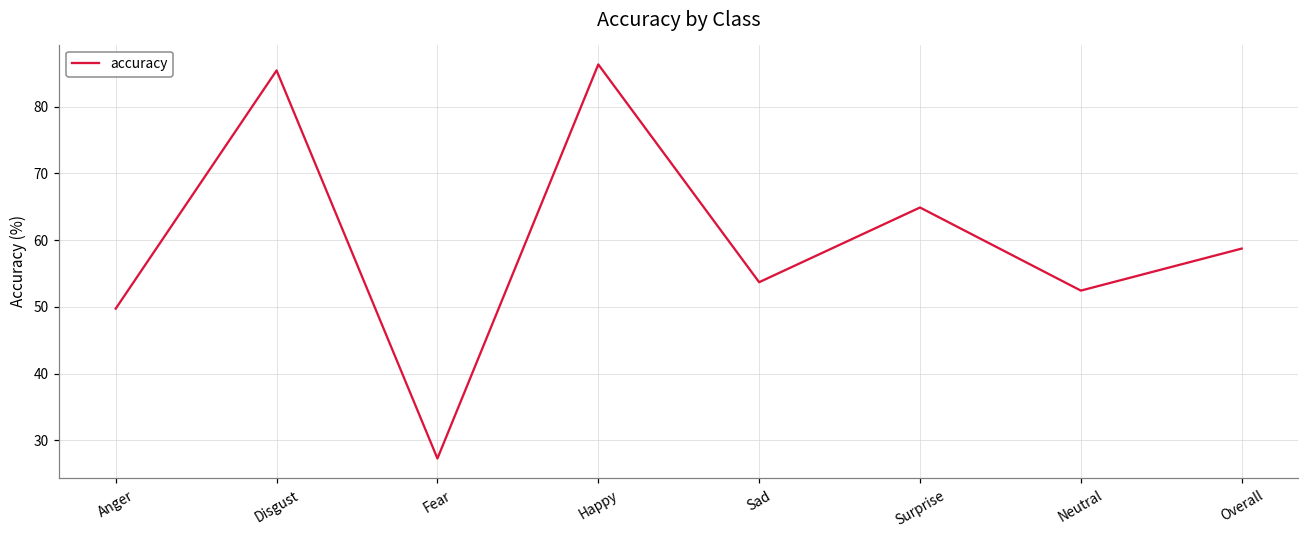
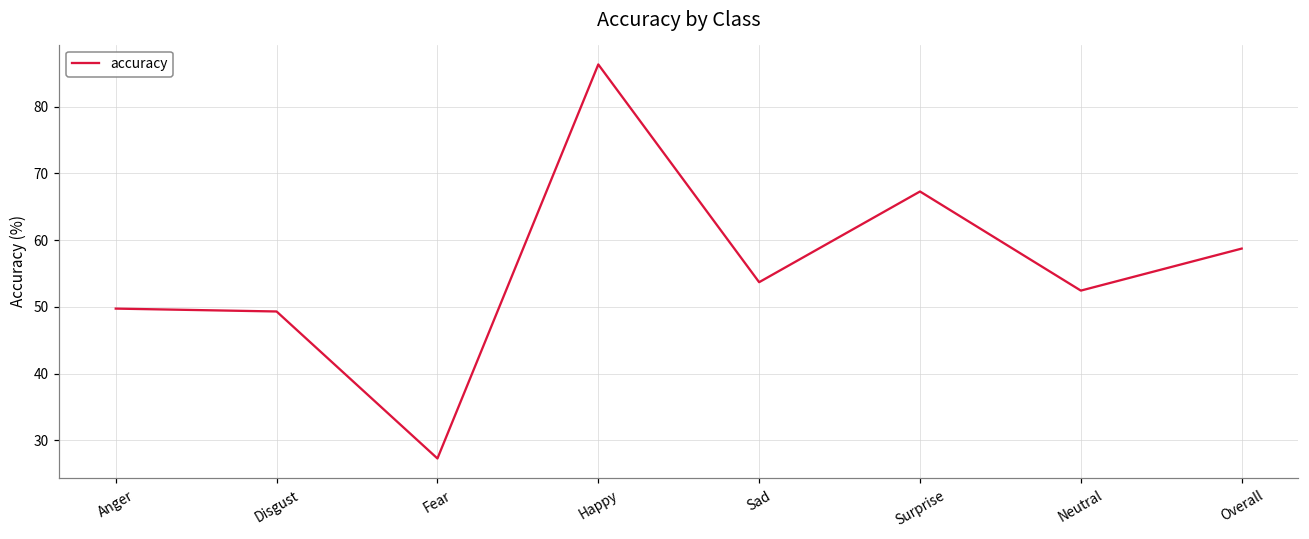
Disgust: 85 -> 49
Surprise: 65 -> 67
